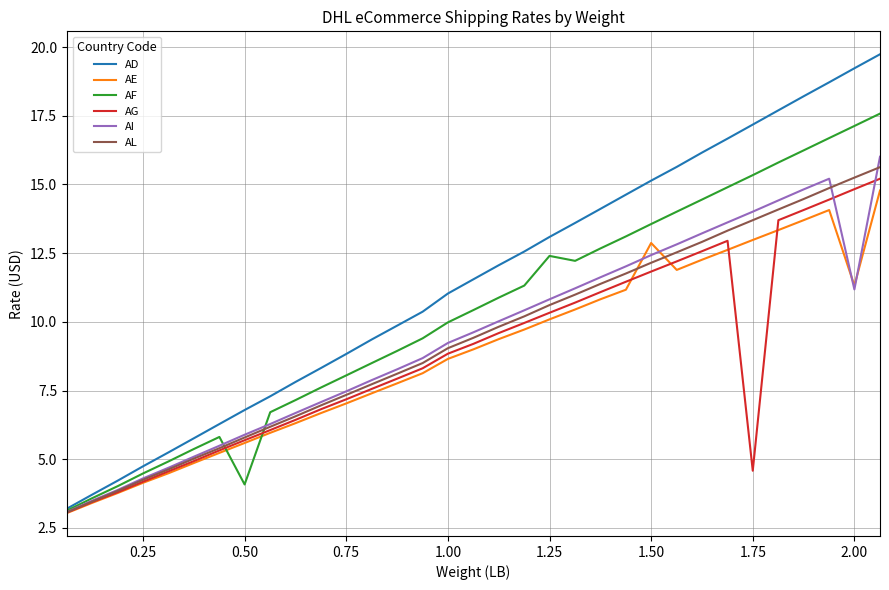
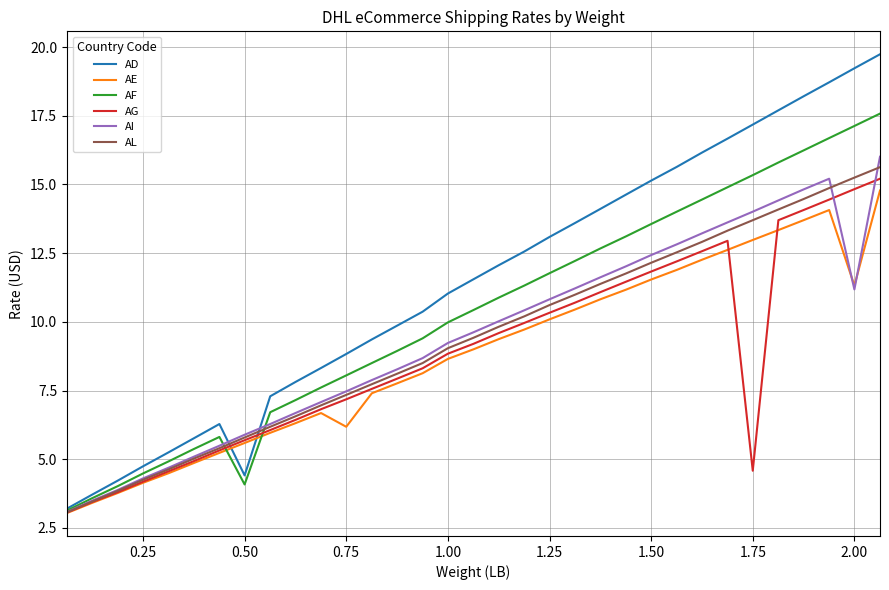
AD, 0.50: 6.8 -> 4.4
AE, 0.75: 7.0 -> 6.2
AF, 1.25: 12.4 -> 11.8
AE, 1.50: 12.9 -> 11.5
